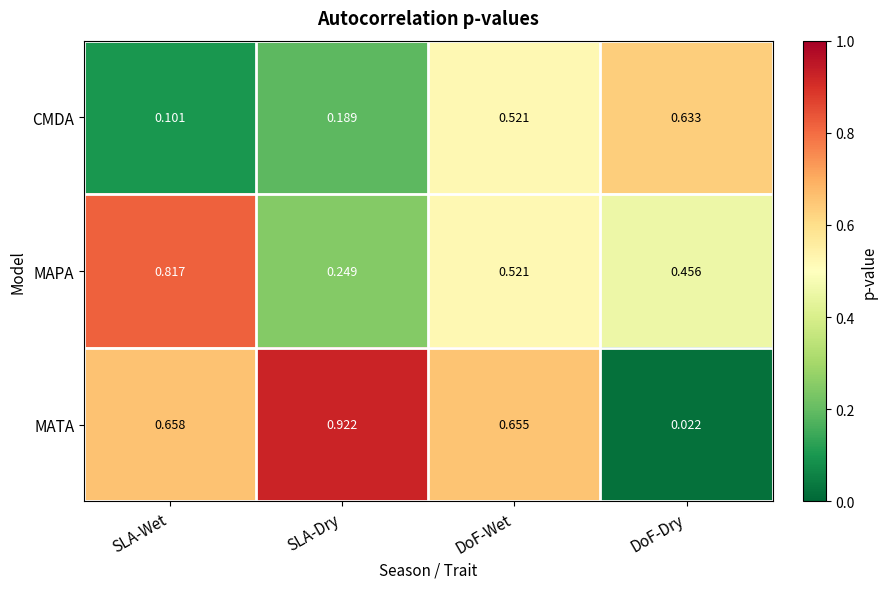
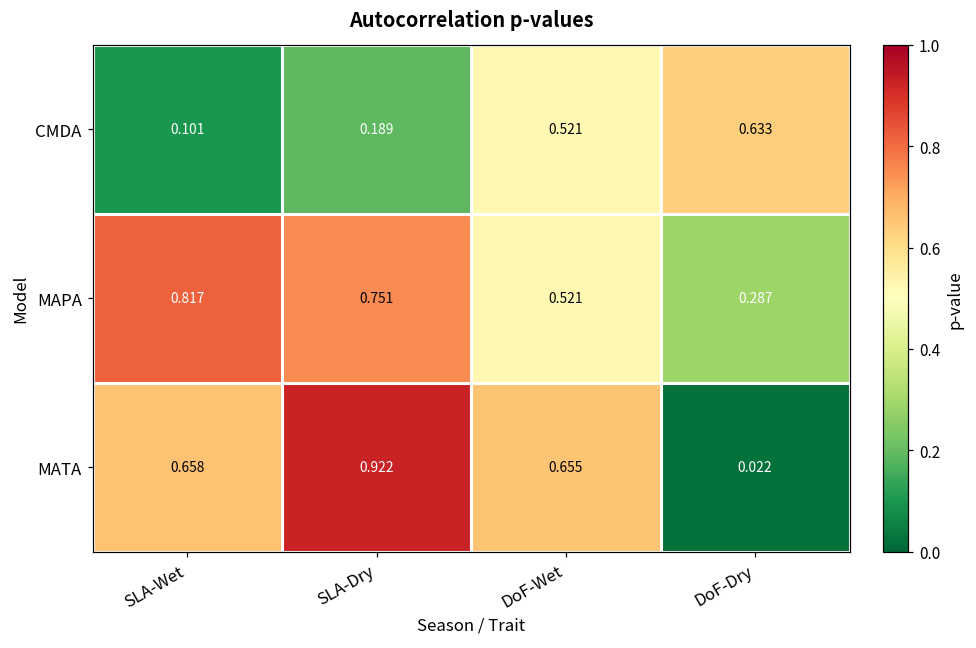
MAPA, SLA-Dry: 0.249 -> 0.751
MAPA, DoF-Dry: 0.456 -> 0.287
